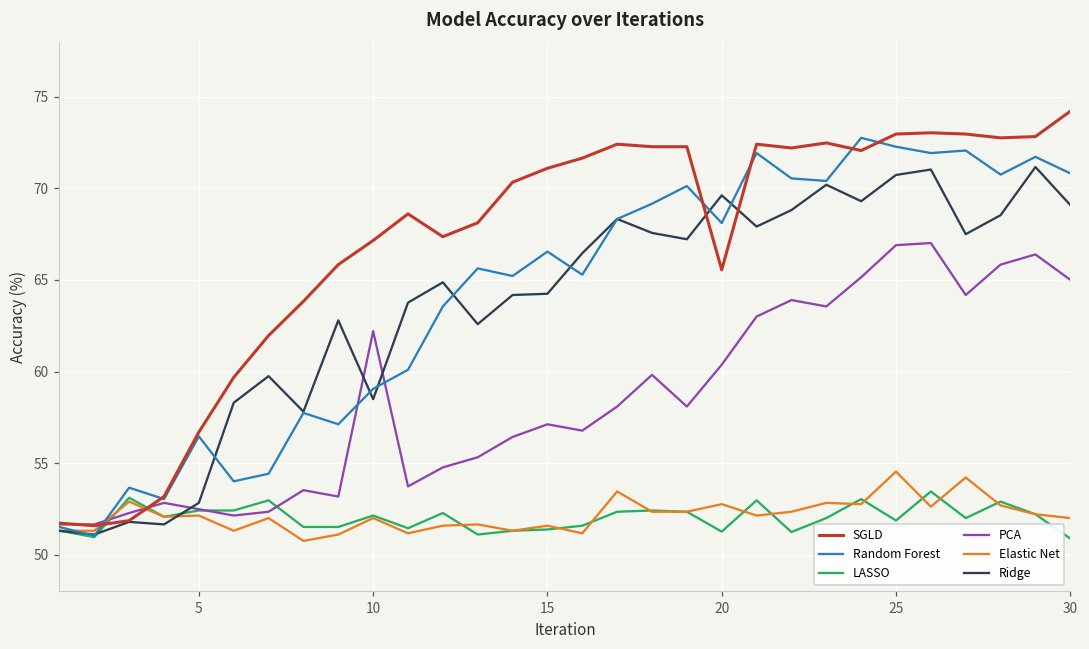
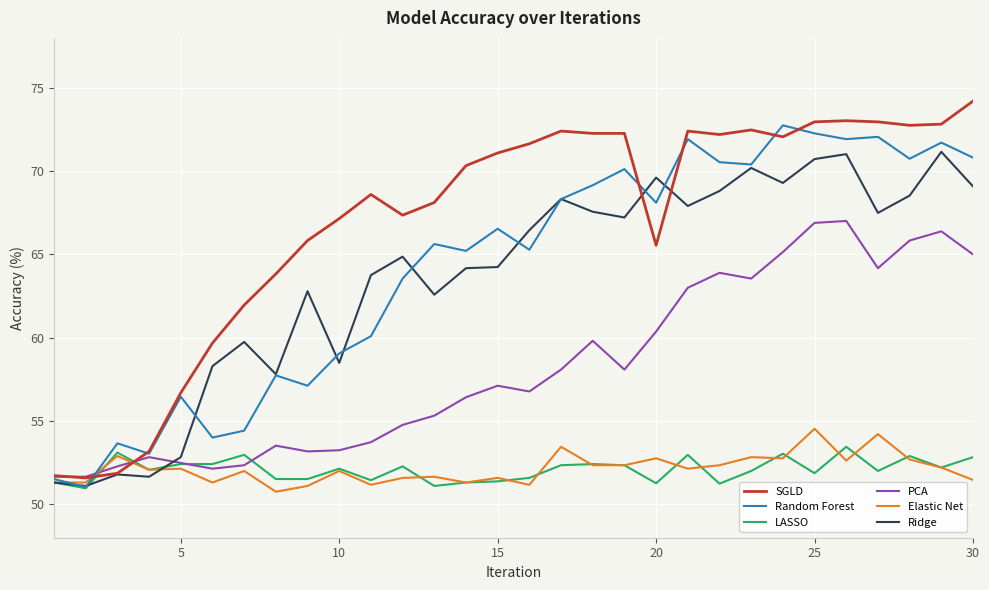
PCA, 10: 62.2 -> 53.3
LASSO, 30: 50.9 -> 52.8
Elastic Net, 30: 52.0 -> 51.5
